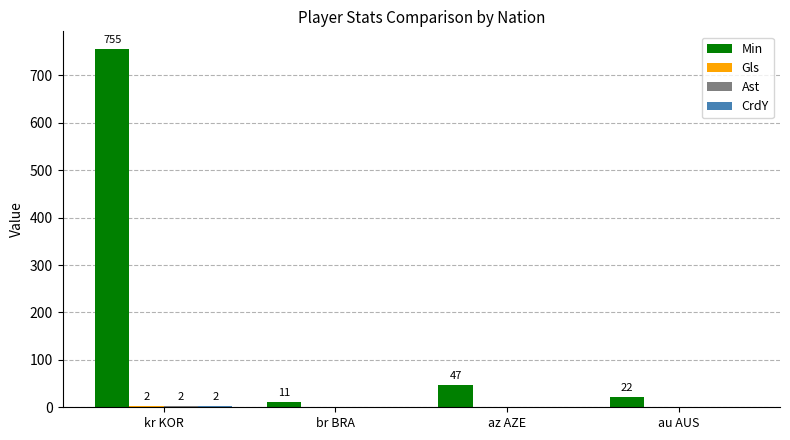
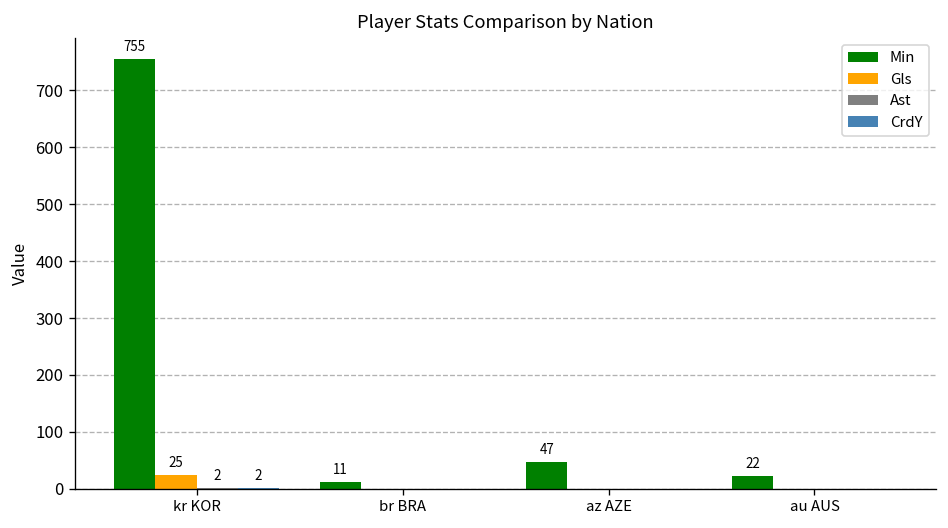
Gls, kr KOR: 2 -> 25
